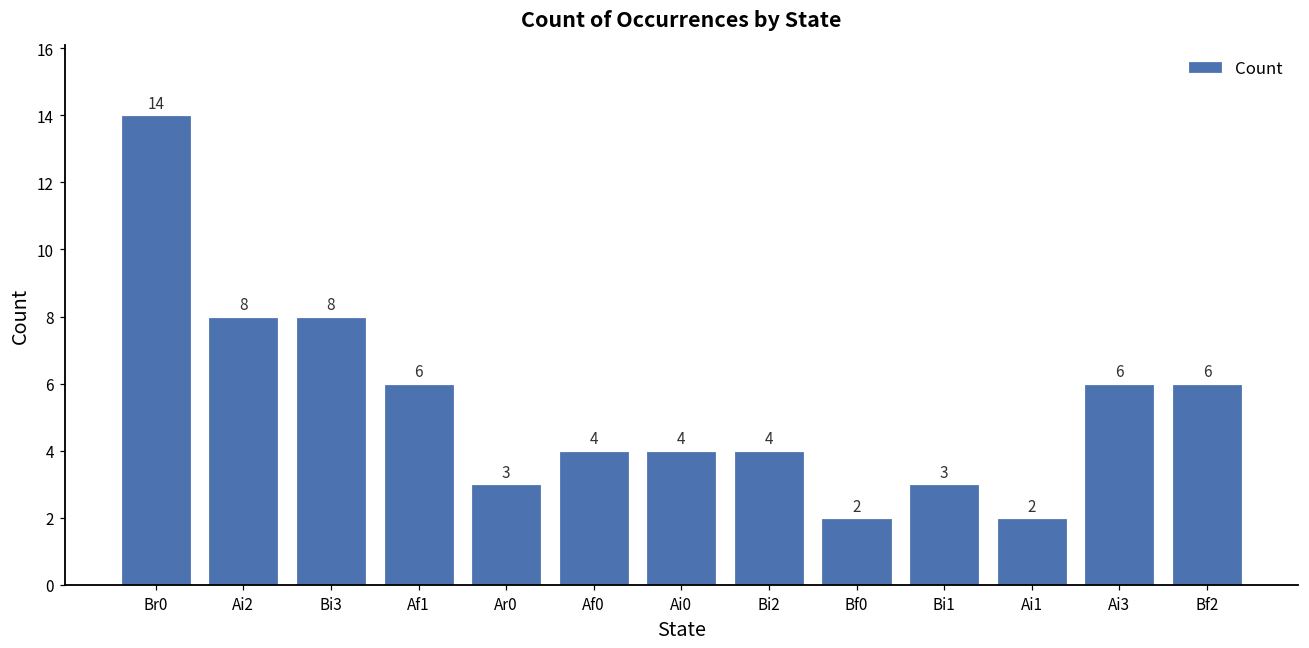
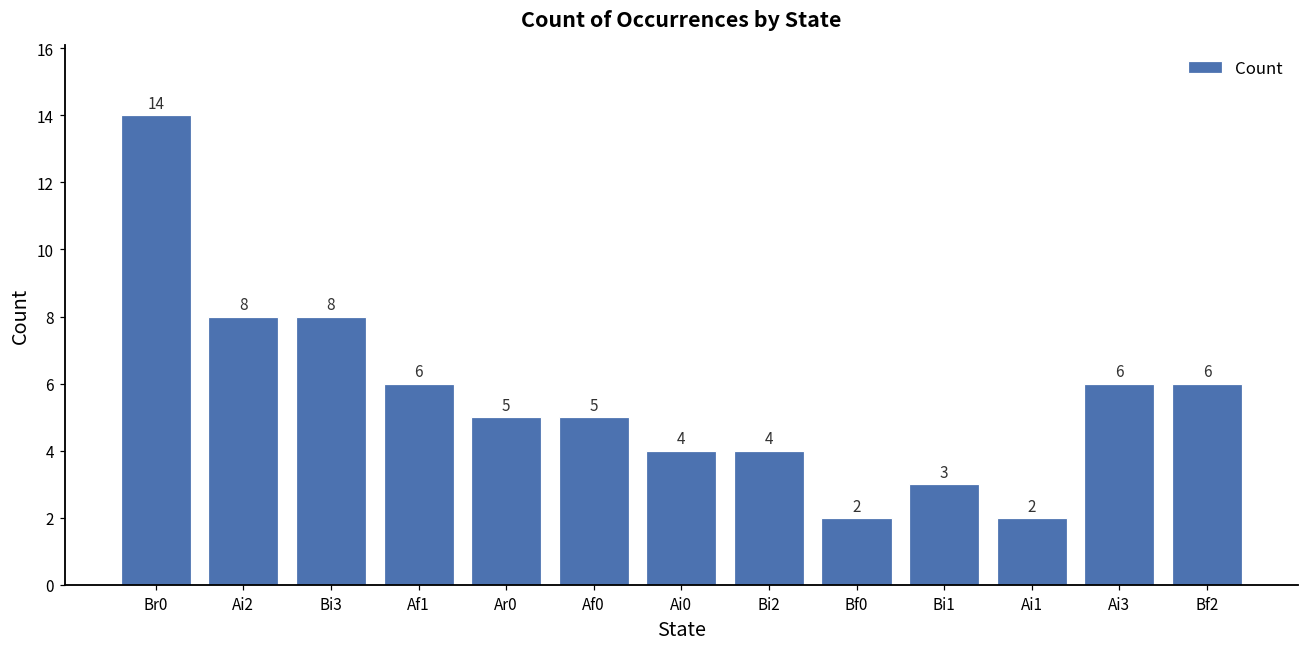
Ar0: 3 -> 5
Af0: 4 -> 5
